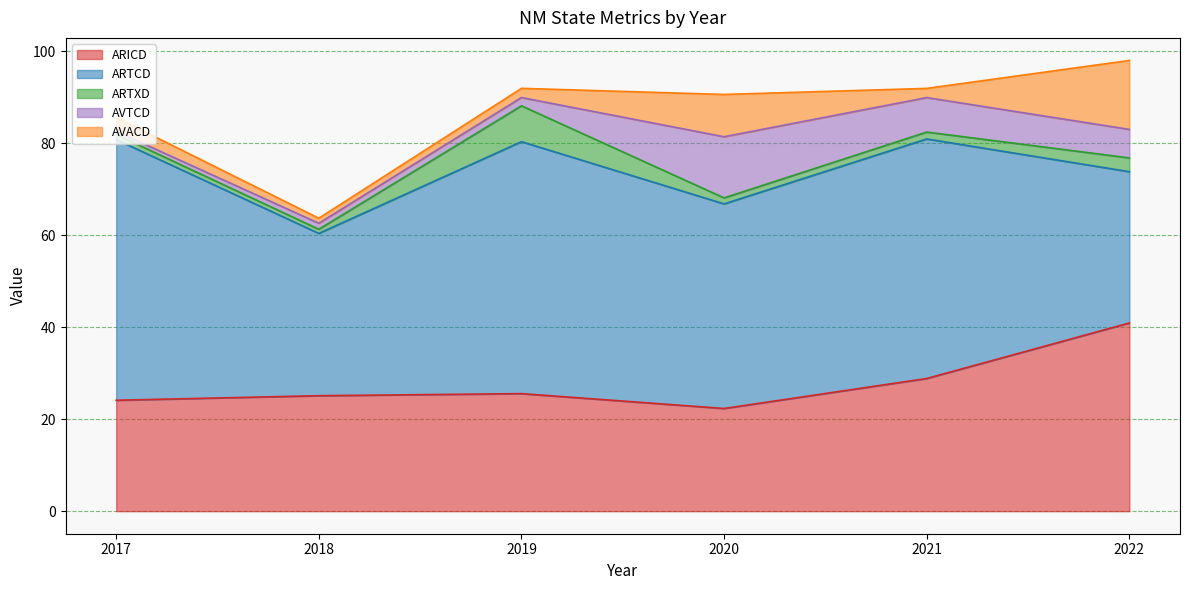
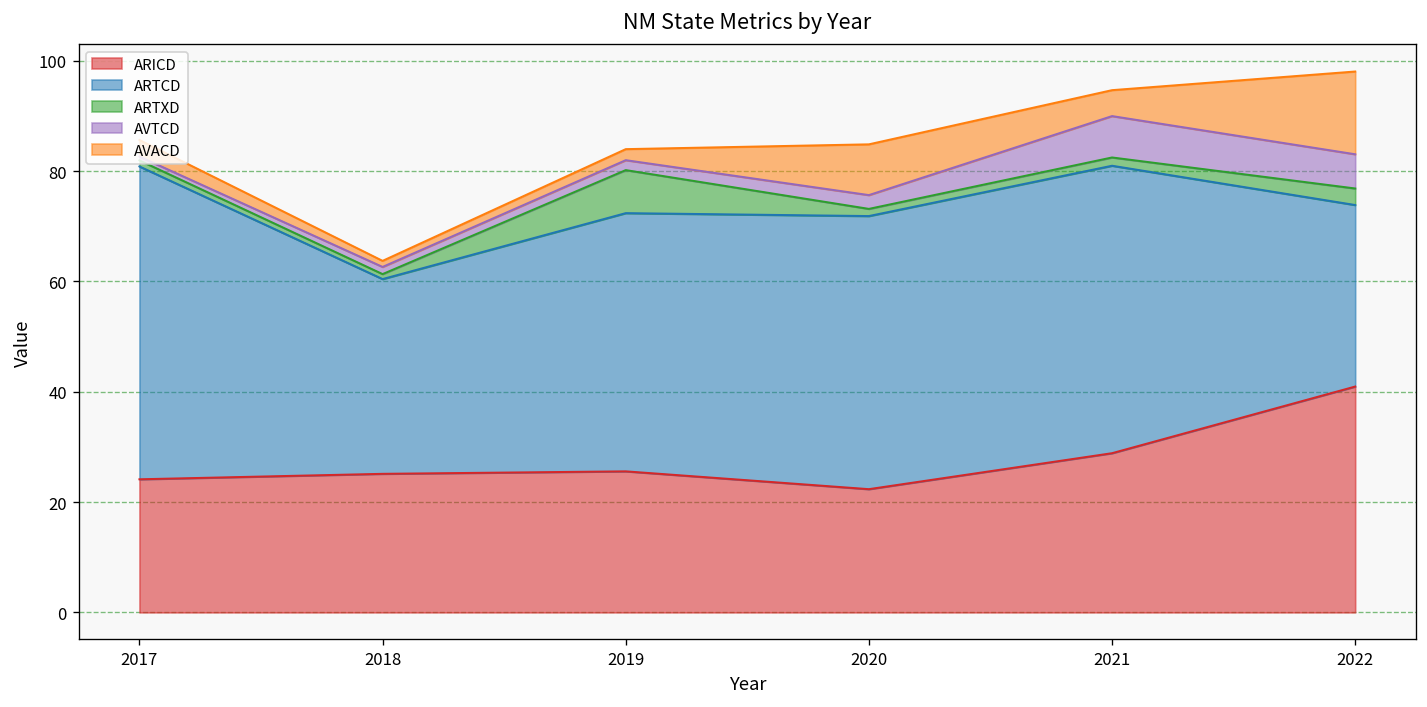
ARTCD, 2019: 55 -> 47
ARTCD, 2020: 45 -> 50
AVTCD, 2020: 13 -> 3
AVACD, 2021: 2 -> 5
